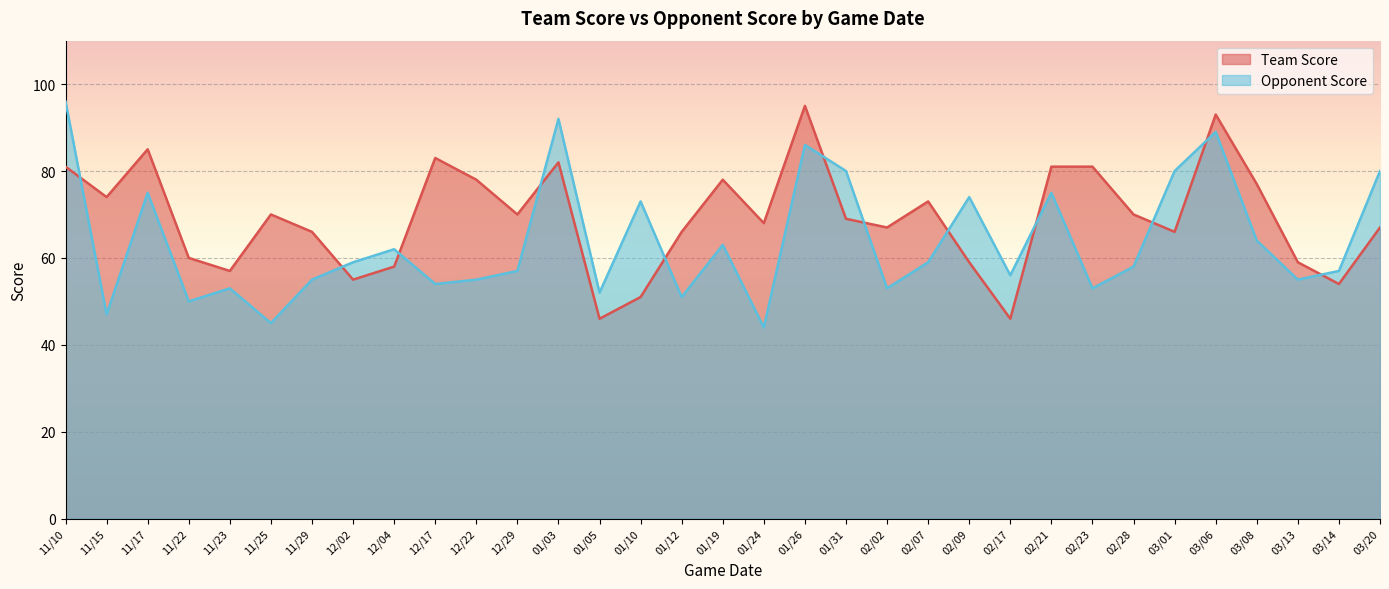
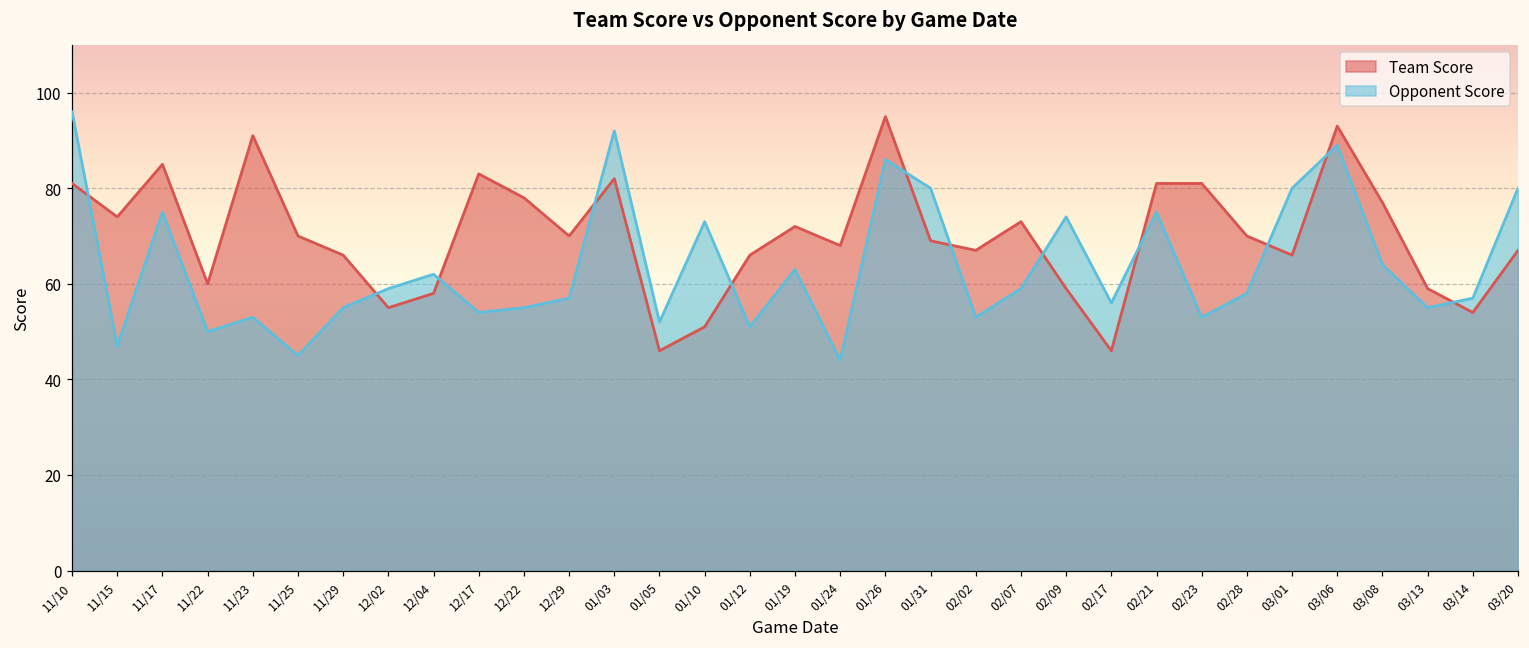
Team Score, 11/23: 57 -> 91
Team Score, 01/19: 78 -> 72
